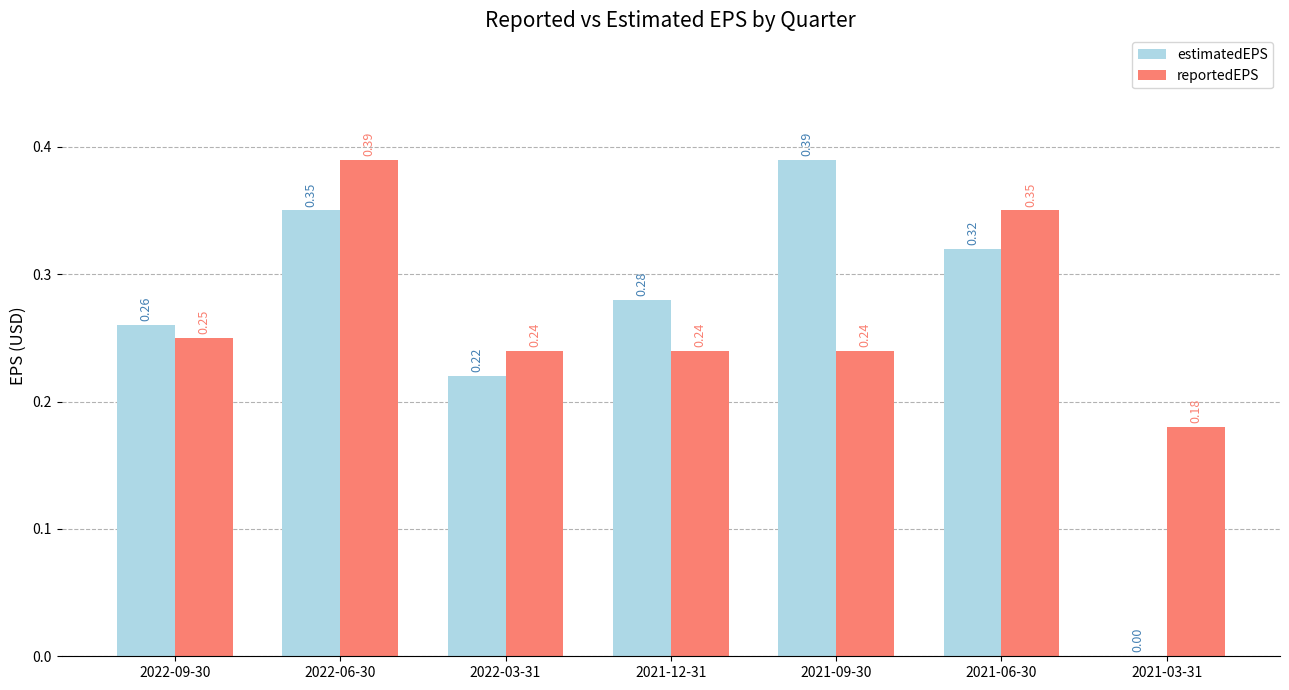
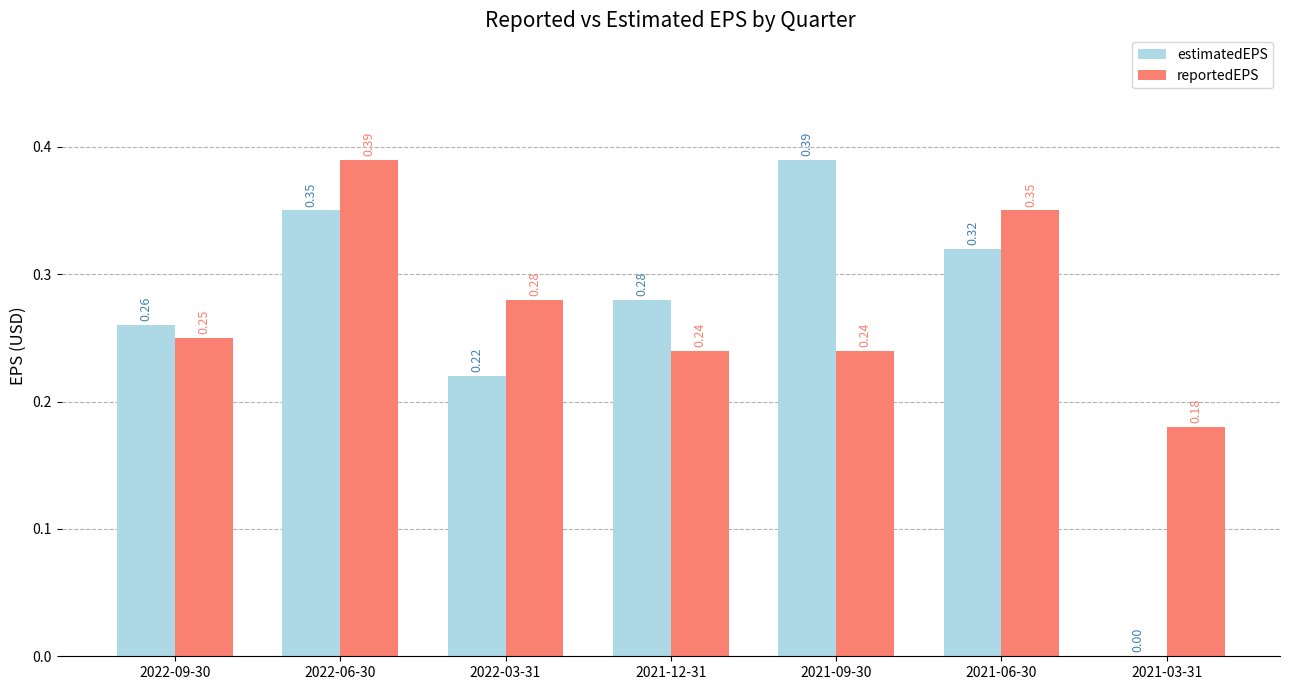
reportedEPS, 2022-03-31: 0.24 -> 0.28
